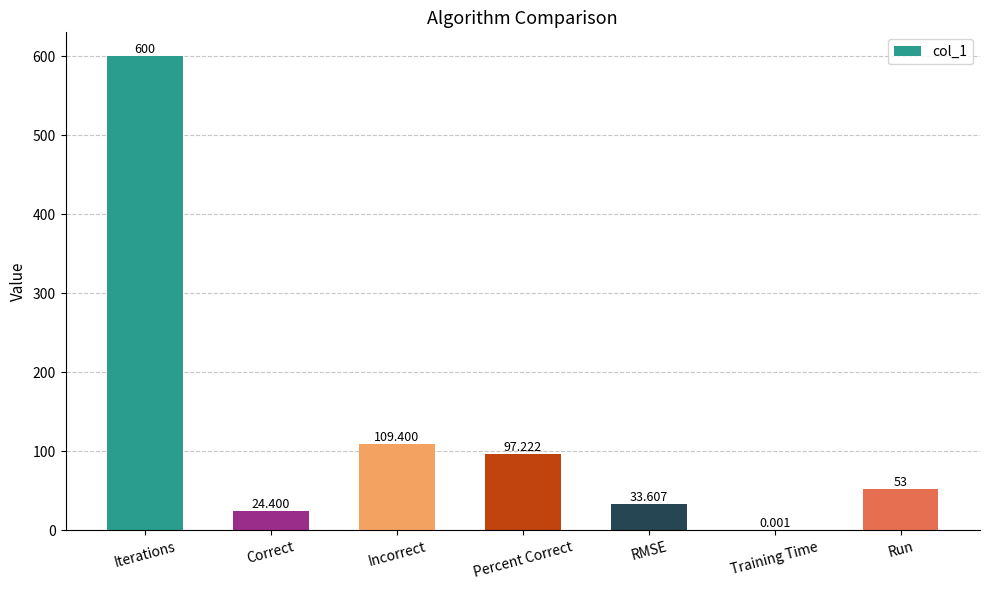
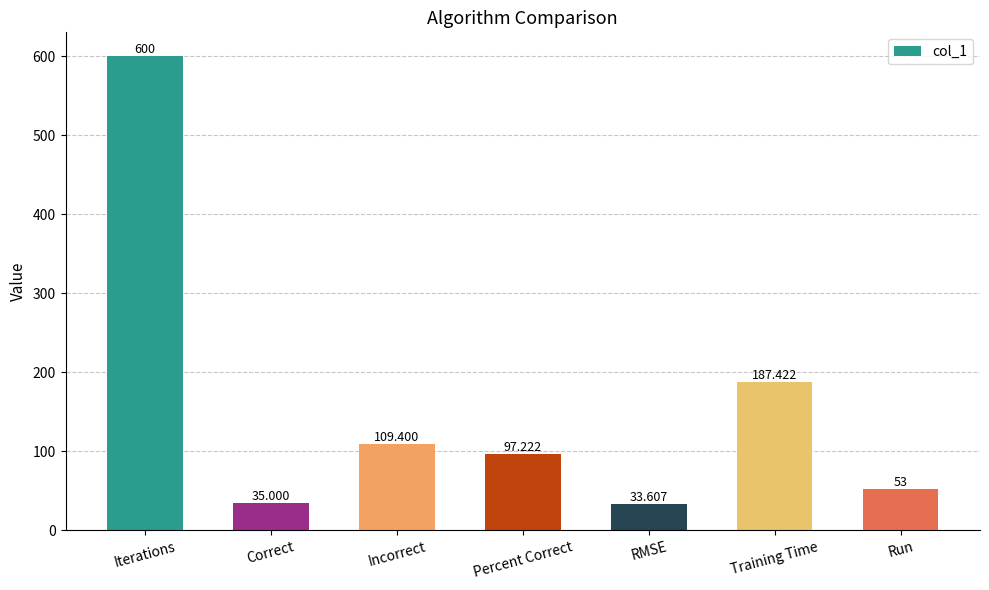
Correct: 24.400 -> 35.000
Training Time: 0.001 -> 187.422
